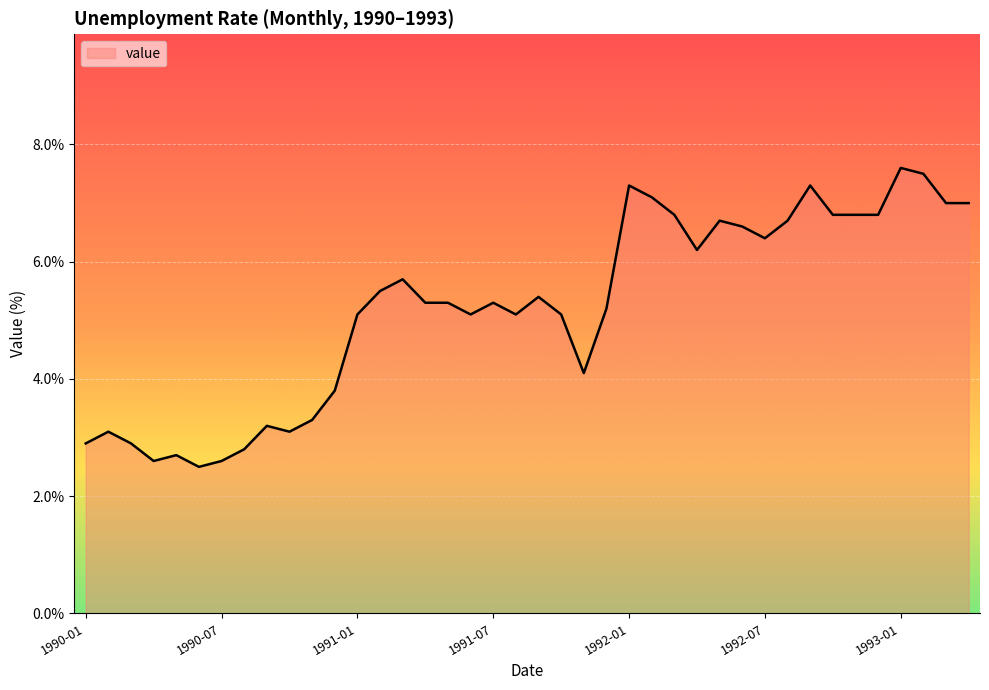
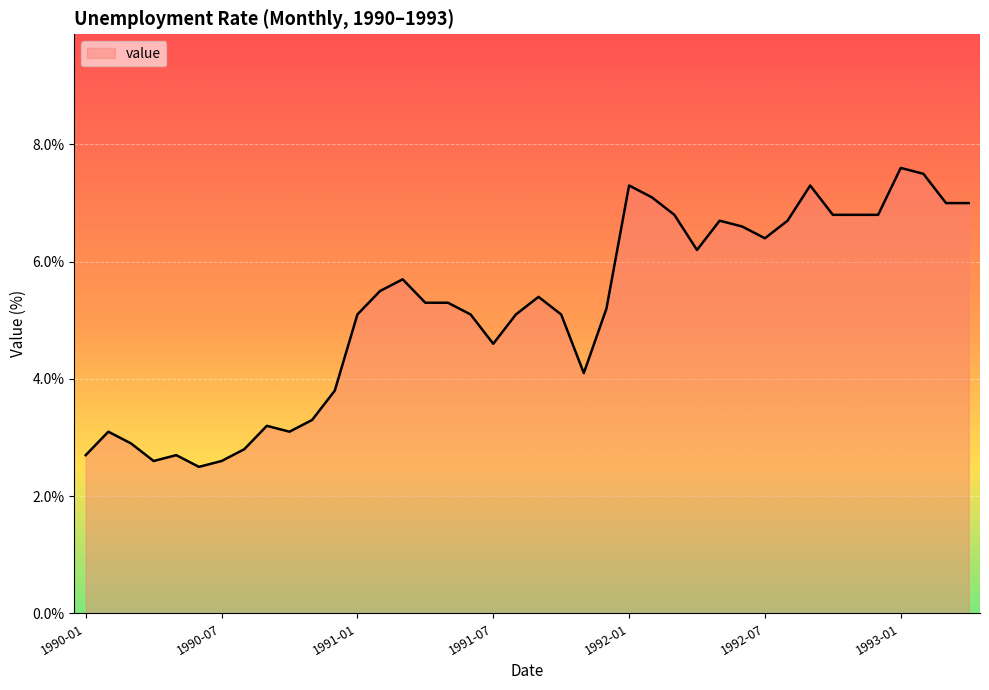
1990-01: 2.9% -> 2.7%
1991-07: 5.3% -> 4.6%
